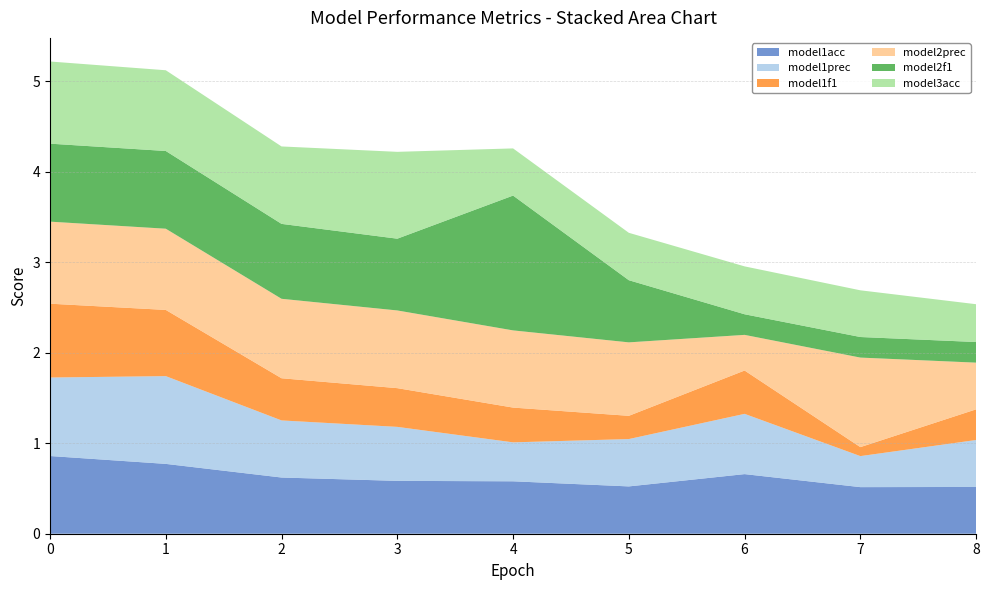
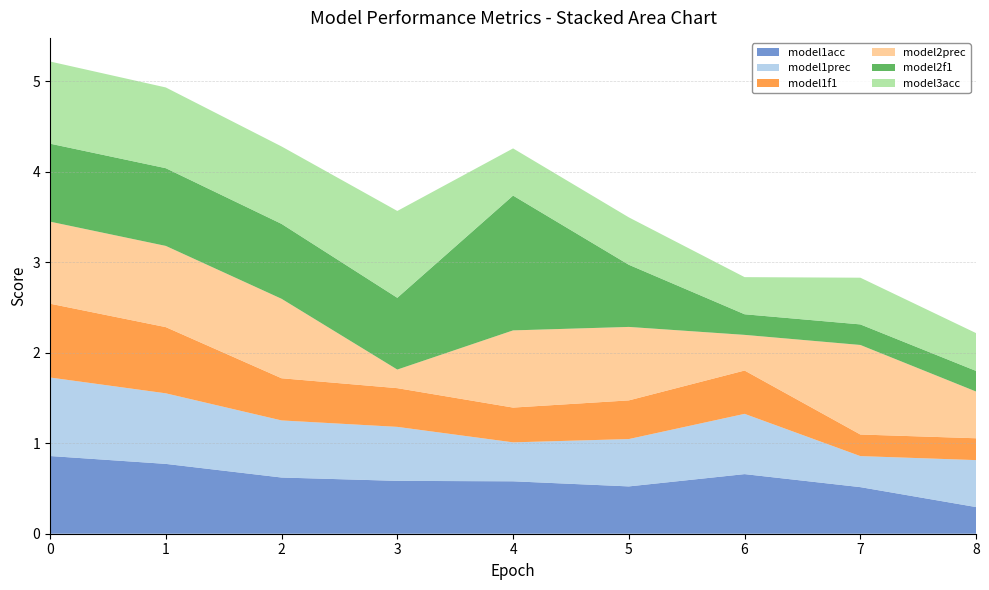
model1prec, 1: 1.0 -> 0.8
model2prec, 3: 0.9 -> 0.2
model1f1, 5: 0.3 -> 0.4
model3acc, 6: 0.5 -> 0.4
model1f1, 7: 0.1 -> 0.2
model1acc, 8: 0.5 -> 0.3
model1f1, 8: 0.3 -> 0.2
